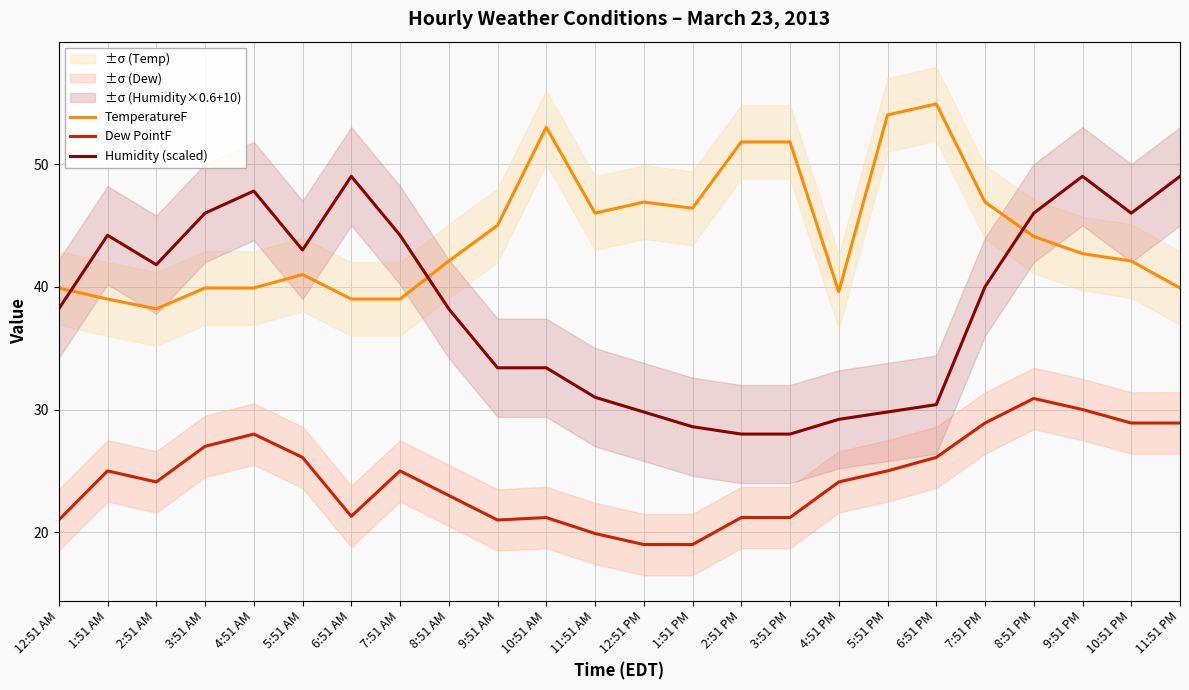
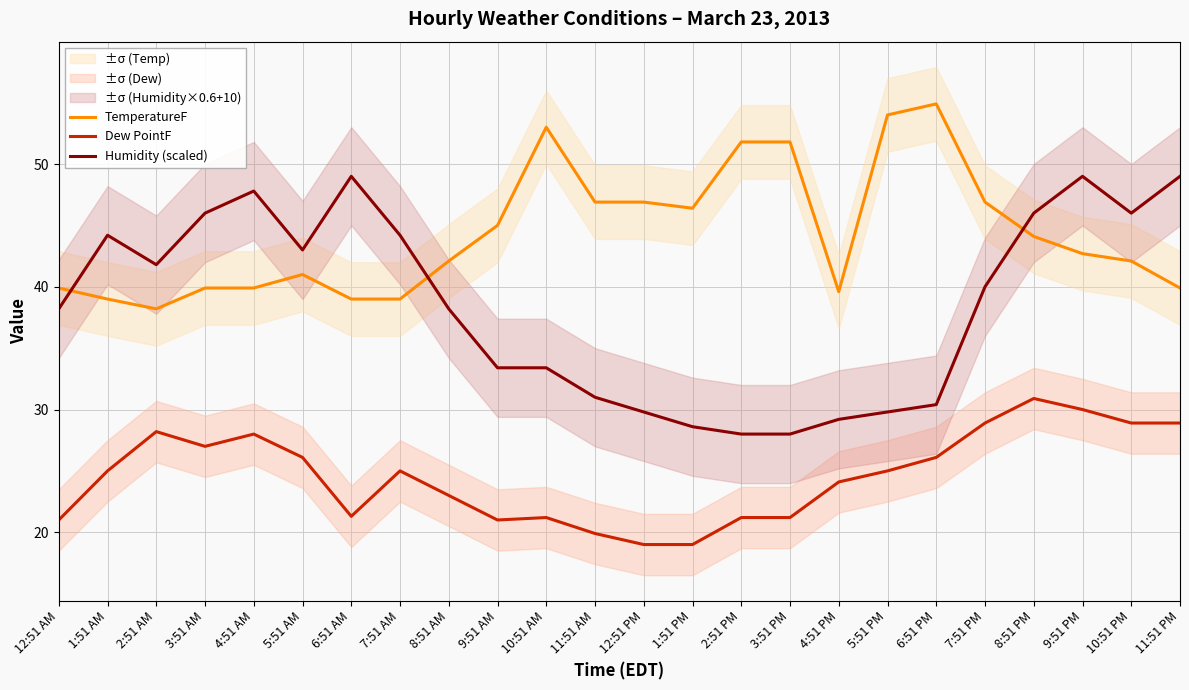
Dew PointF, 2:51 AM: 24.1 -> 28.2
TemperatureF, 11:51 AM: 46.0 -> 46.9
